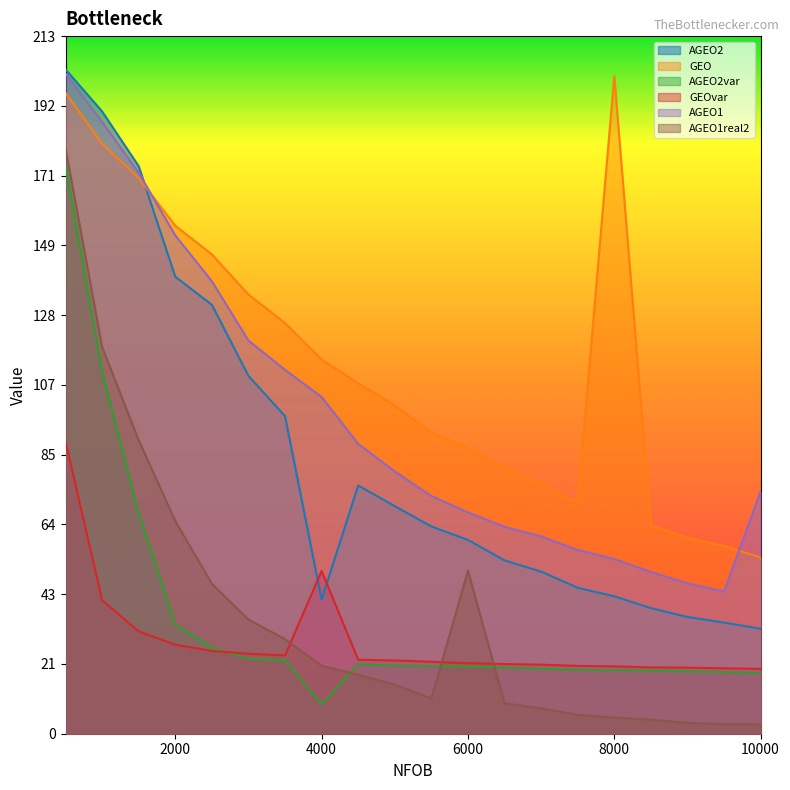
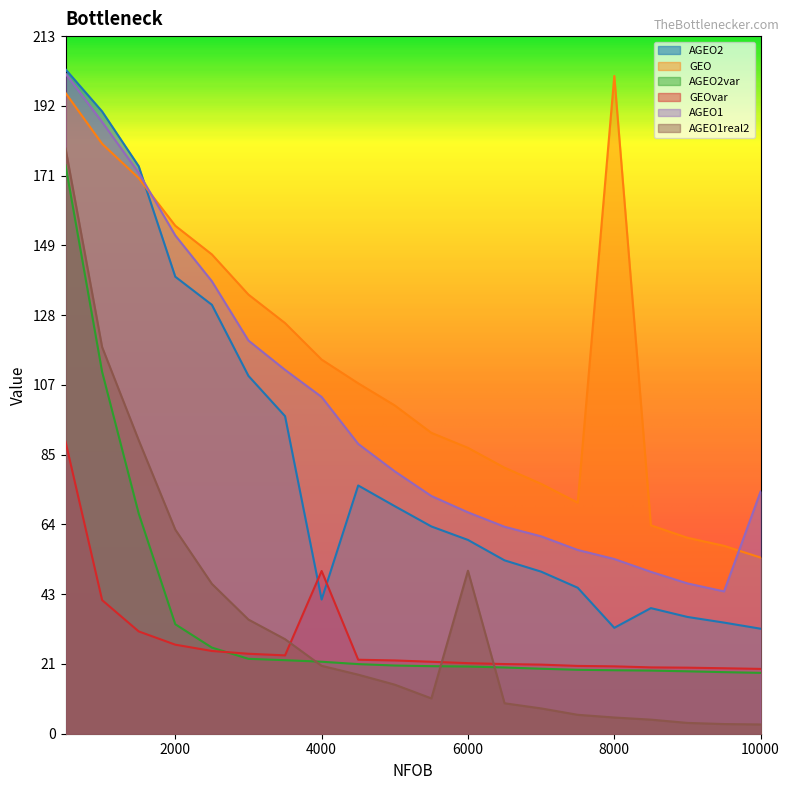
AGEO1real2, 2000: 65 -> 62
AGEO2var, 4000: 9 -> 22
AGEO2, 8000: 42 -> 32
